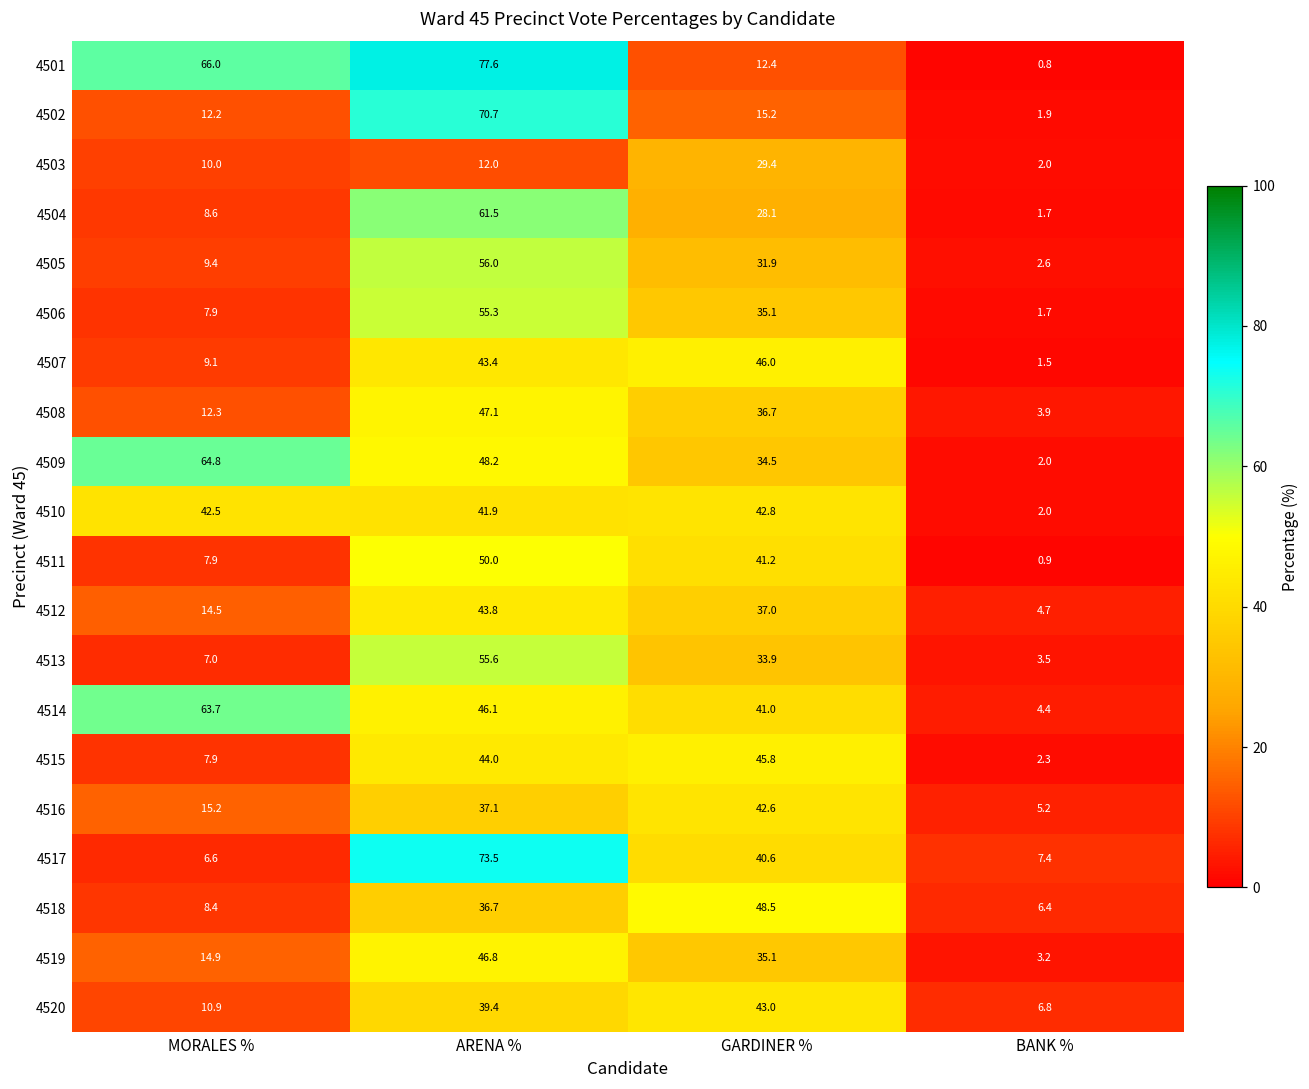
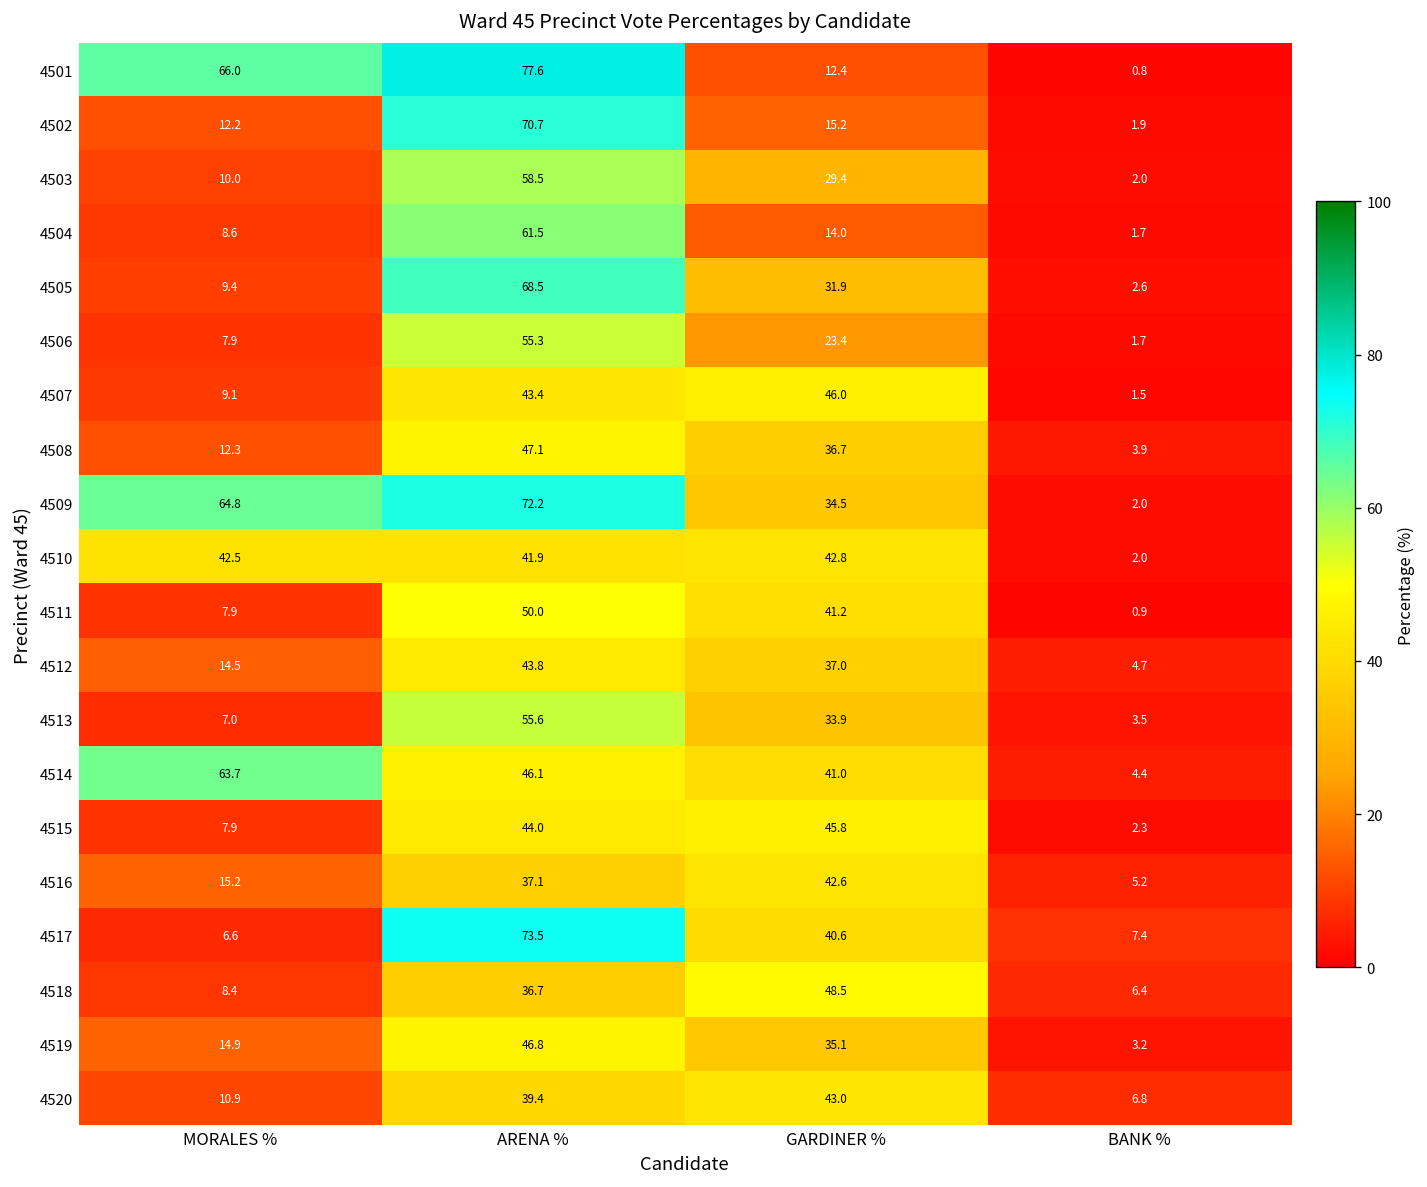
4503, ARENA %: 12.0 -> 58.5
4504, GARDINER %: 28.1 -> 14.0
4505, ARENA %: 56.0 -> 68.5
4506, GARDINER %: 35.1 -> 23.4
4509, ARENA %: 48.2 -> 72.2
